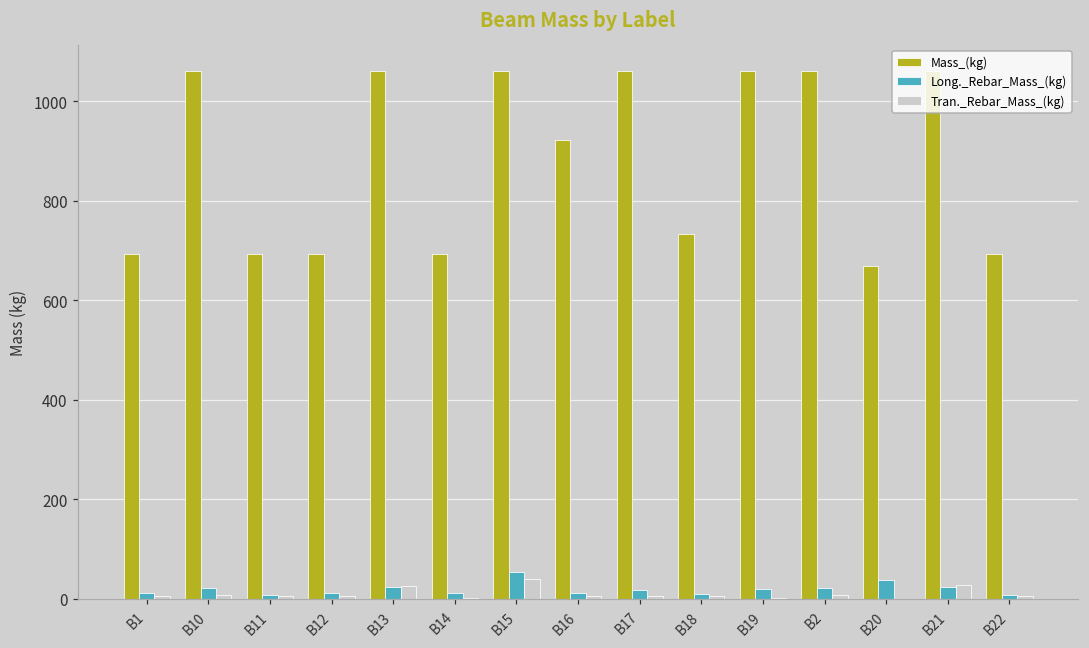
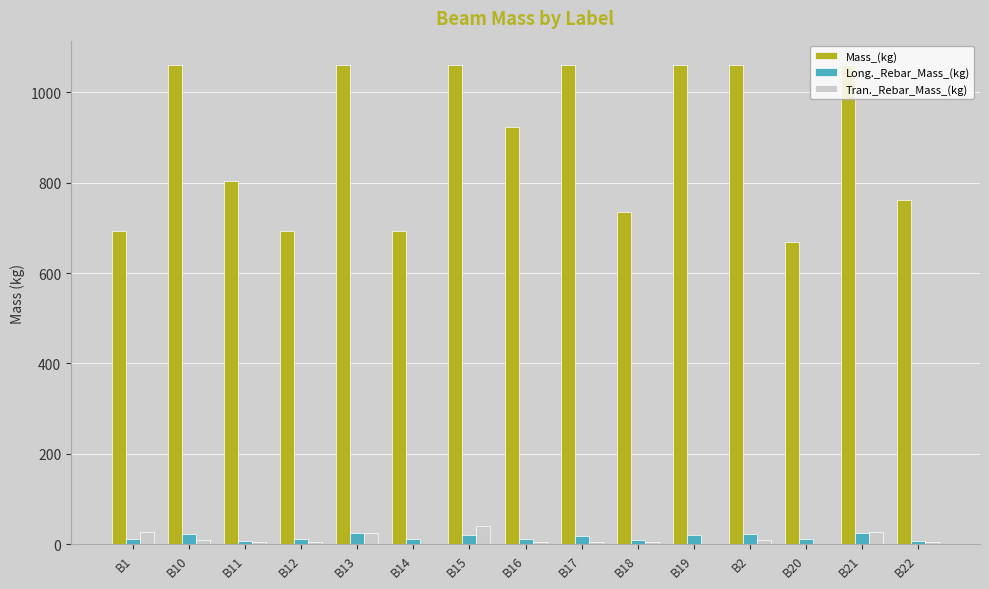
Tran._Rebar_Mass_(kg), B1: 10 -> 30
Mass_(kg), B11: 690 -> 800
Long._Rebar_Mass_(kg), B15: 50 -> 20
Long._Rebar_Mass_(kg), B20: 40 -> 10
Mass_(kg), B22: 690 -> 760
